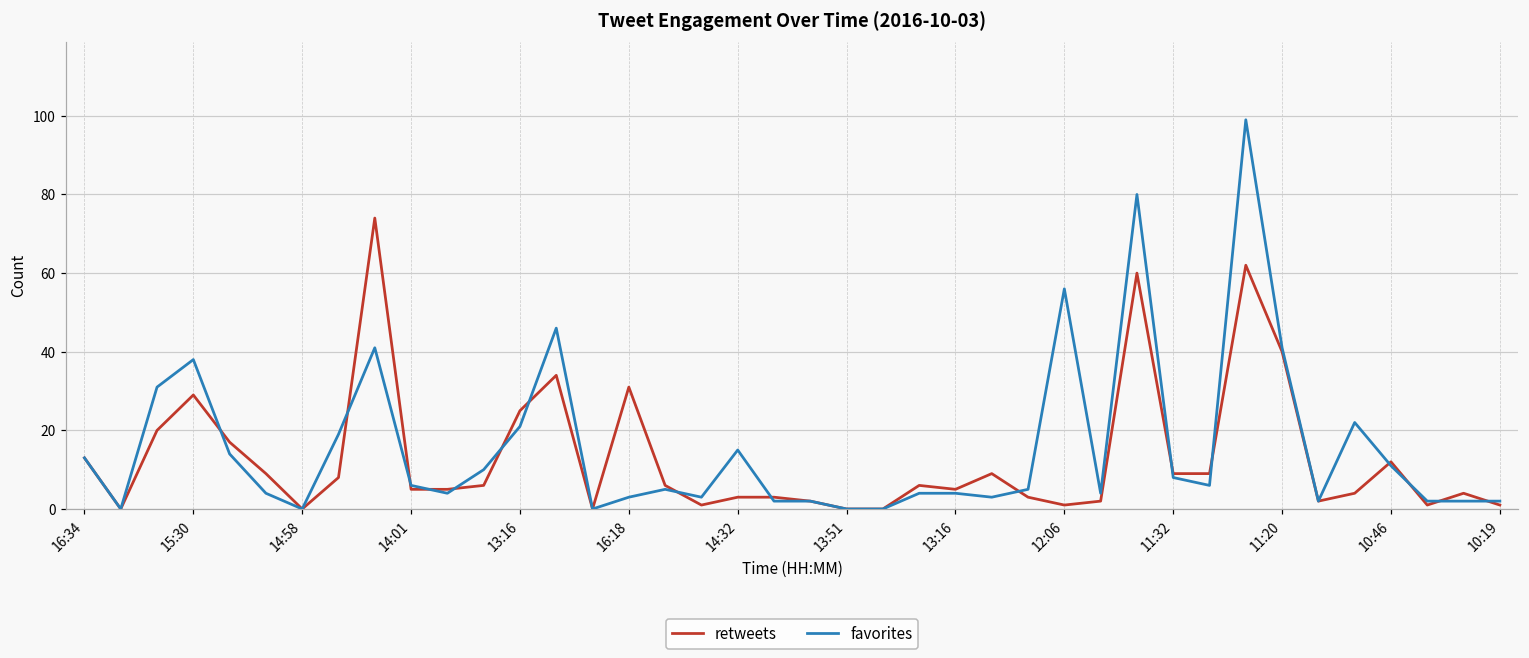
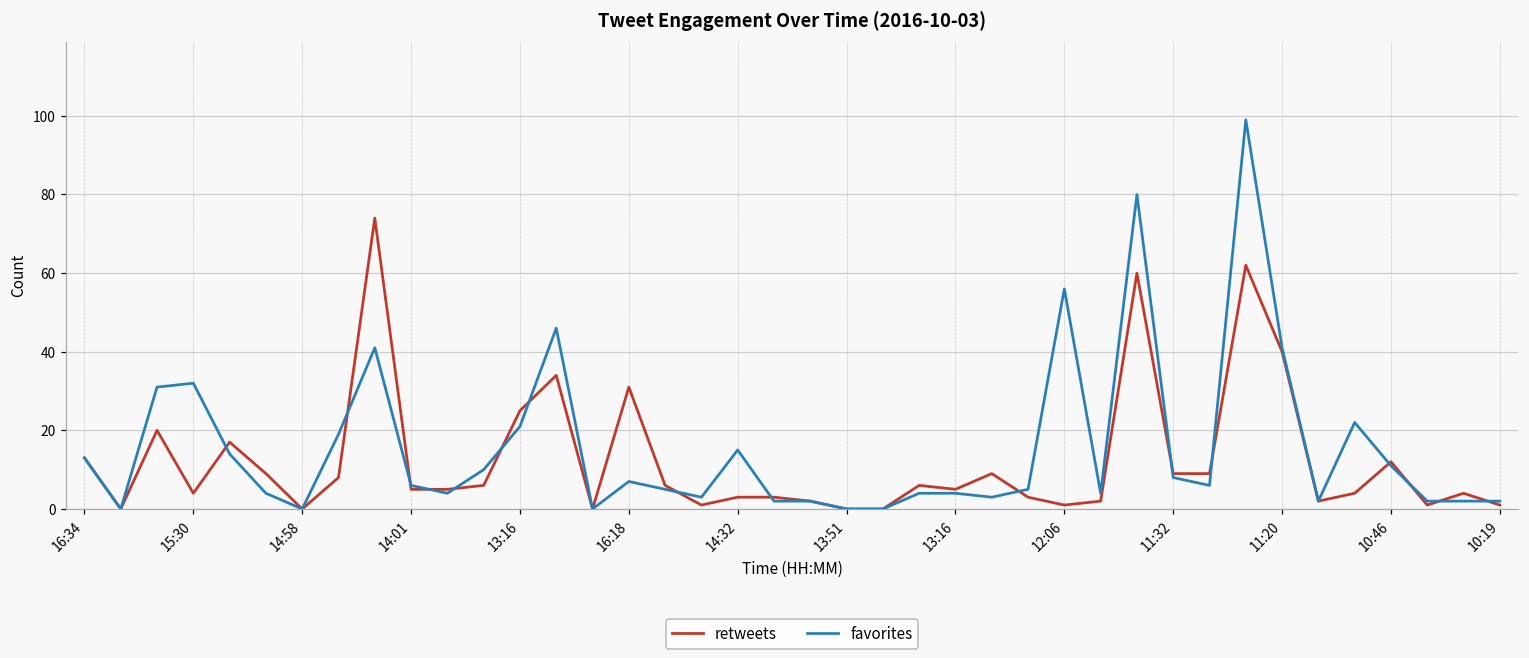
retweets, 15:30: 29 -> 4
favorites, 15:30: 38 -> 32
favorites, 16:18: 3 -> 7
